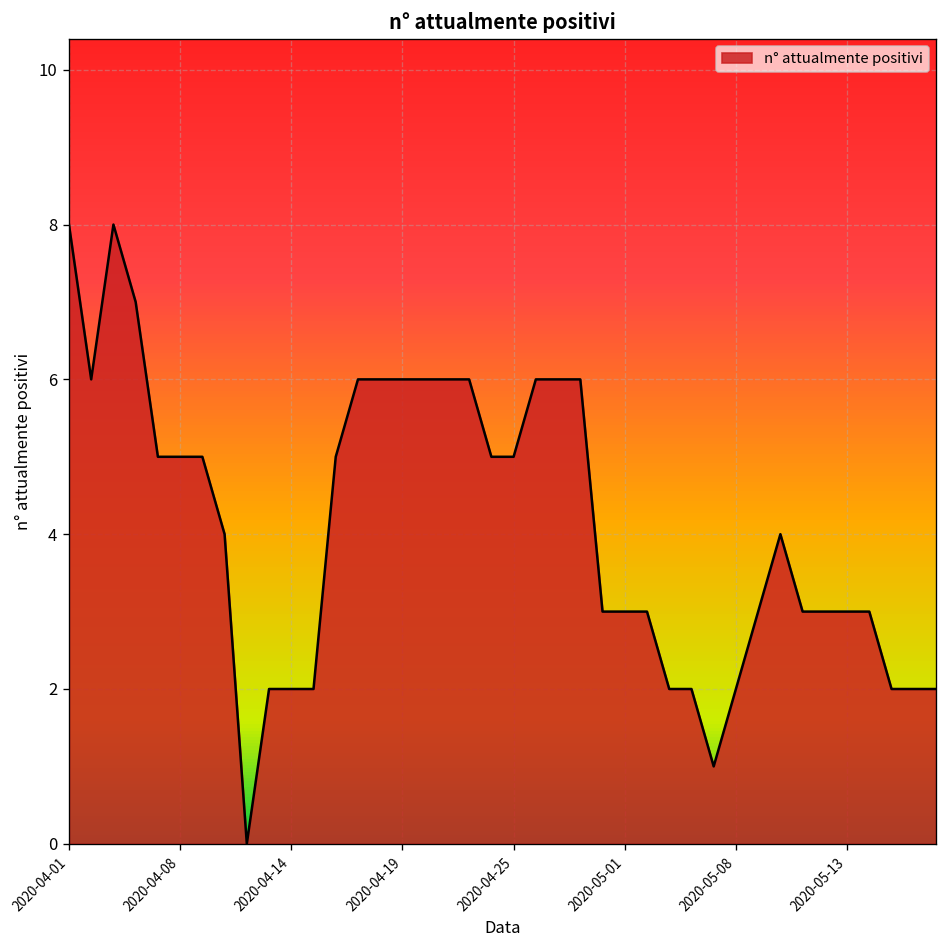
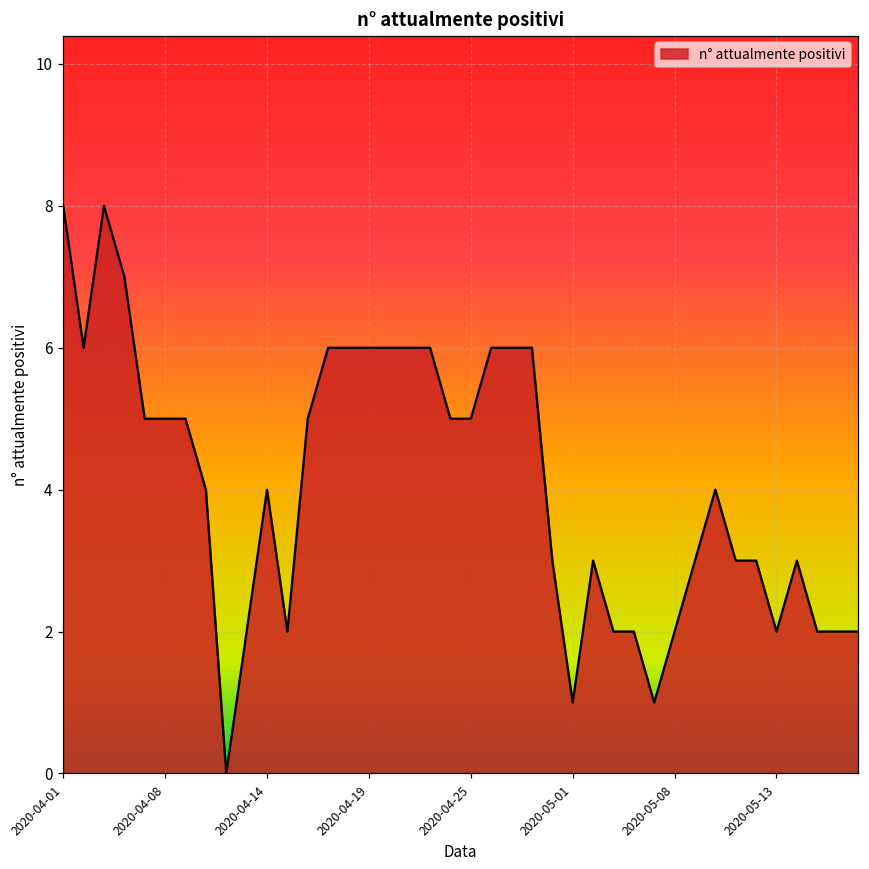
2020-04-14: 2 -> 4
2020-05-01: 3 -> 1
2020-05-13: 3 -> 2
